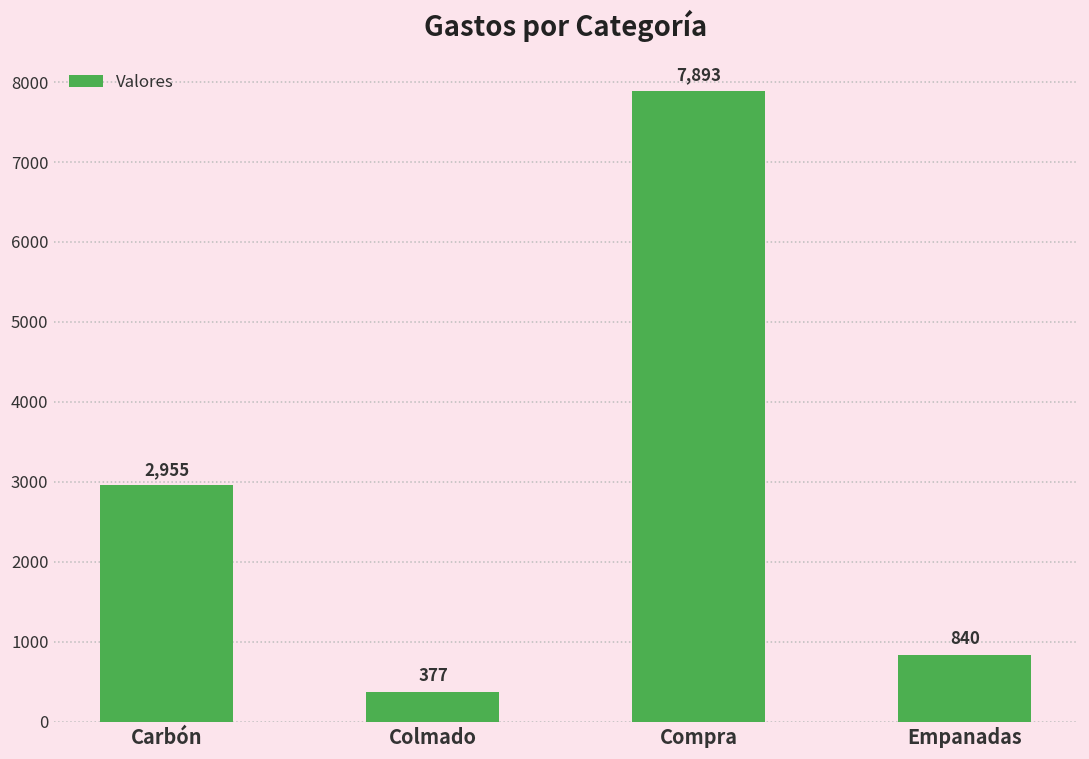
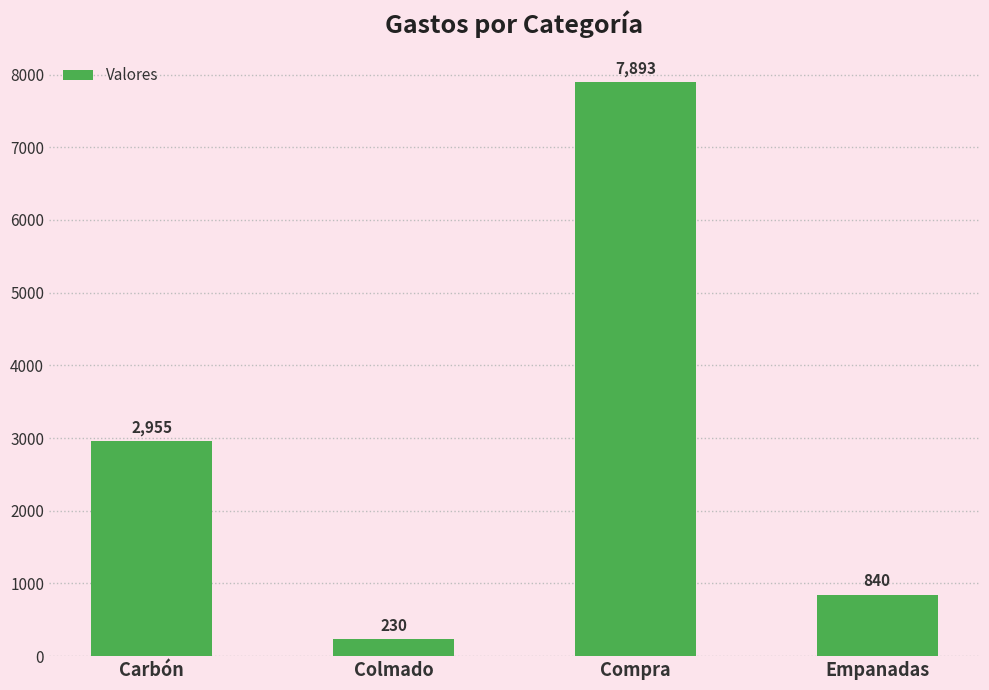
Colmado: 377 -> 230
